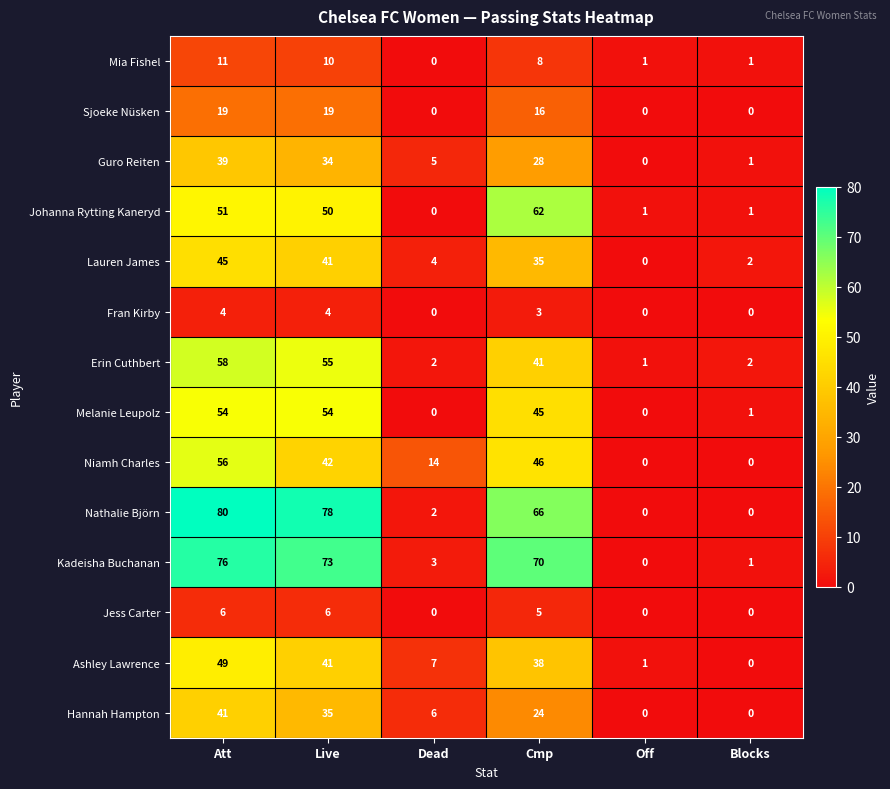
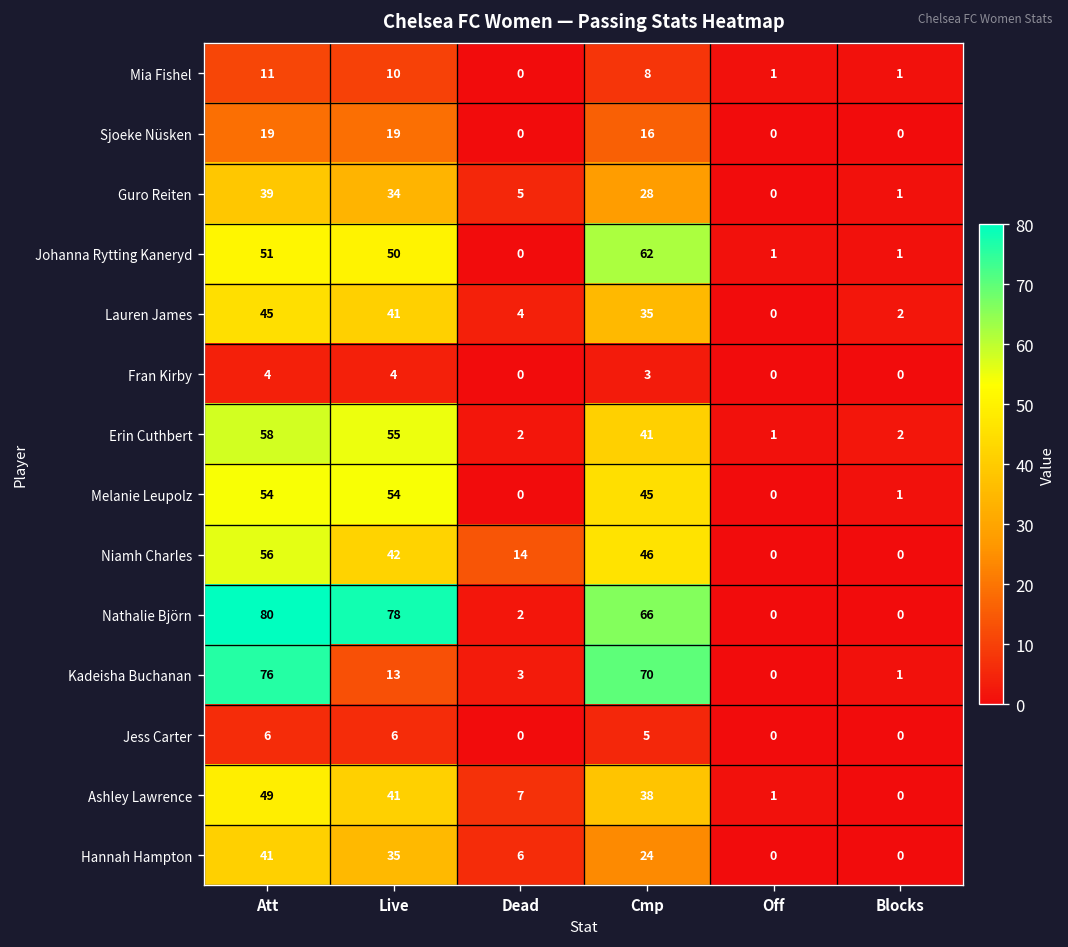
Kadeisha Buchanan, Live: 73 -> 13
